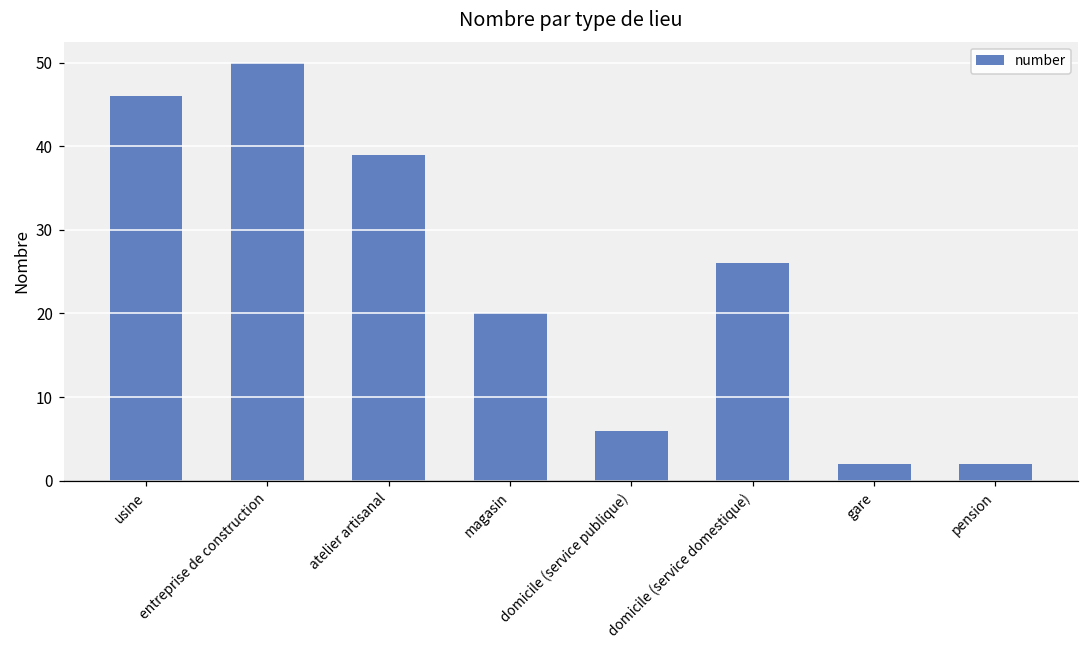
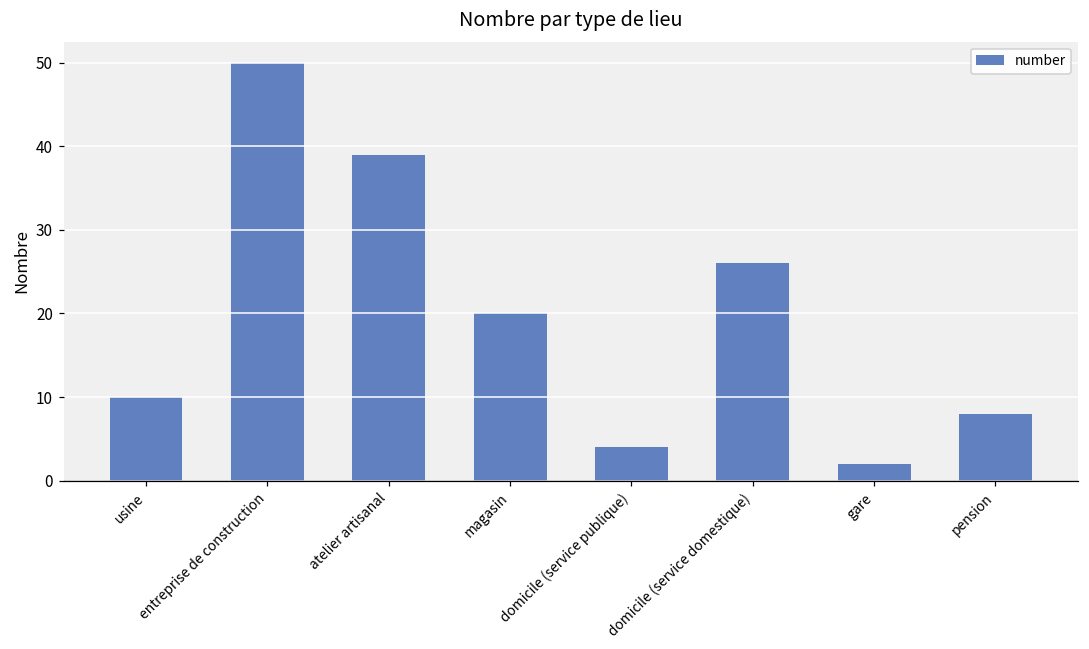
usine: 46 -> 10
domicile (service publique): 6 -> 4
pension: 2 -> 8
